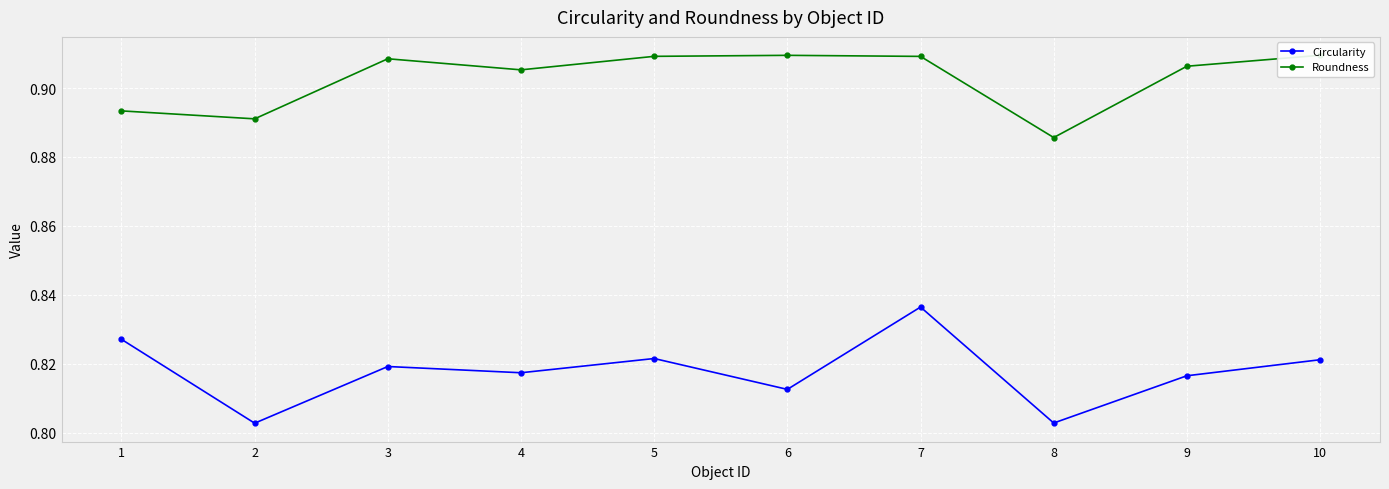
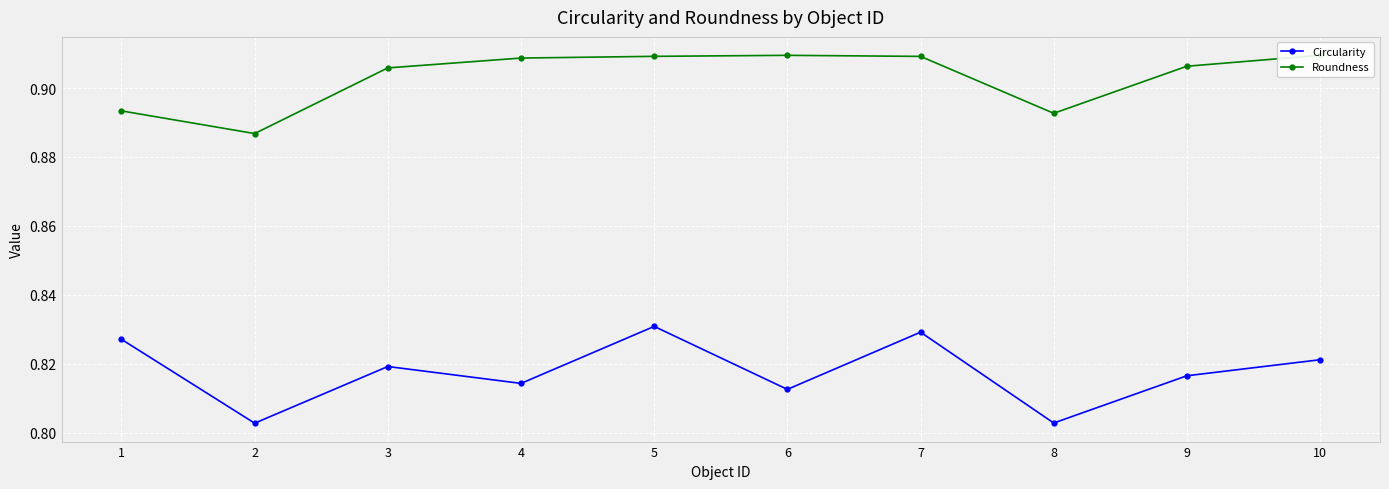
Roundness, 2: 0.891 -> 0.887
Roundness, 3: 0.909 -> 0.906
Circularity, 4: 0.817 -> 0.814
Roundness, 4: 0.905 -> 0.909
Circularity, 5: 0.822 -> 0.831
Circularity, 7: 0.836 -> 0.829
Roundness, 8: 0.886 -> 0.893
